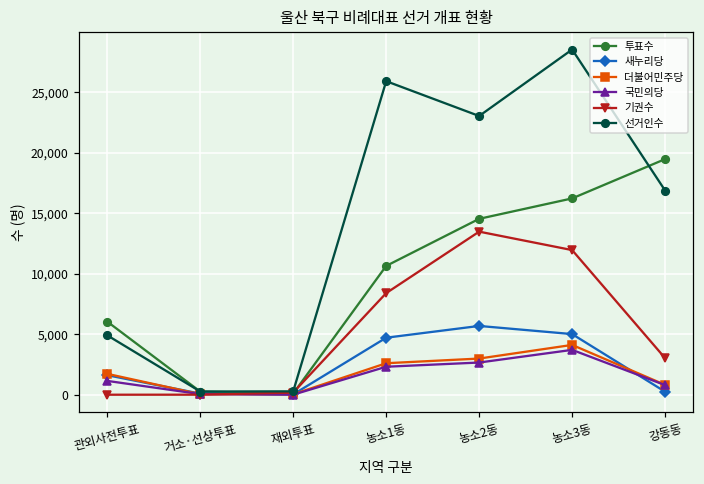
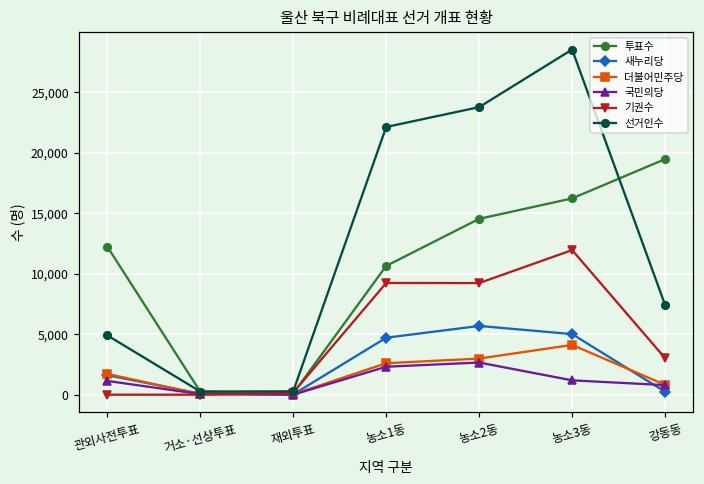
투표수, 관외사전투표: 6,000 -> 12,300
기권수, 농소1동: 8,400 -> 9,200
선거인수, 농소1동: 25,900 -> 22,100
기권수, 농소2동: 13,500 -> 9,200
선거인수, 농소2동: 23,100 -> 23,800
국민의당, 농소3동: 3,700 -> 1,200
선거인수, 강동동: 16,900 -> 7,400
